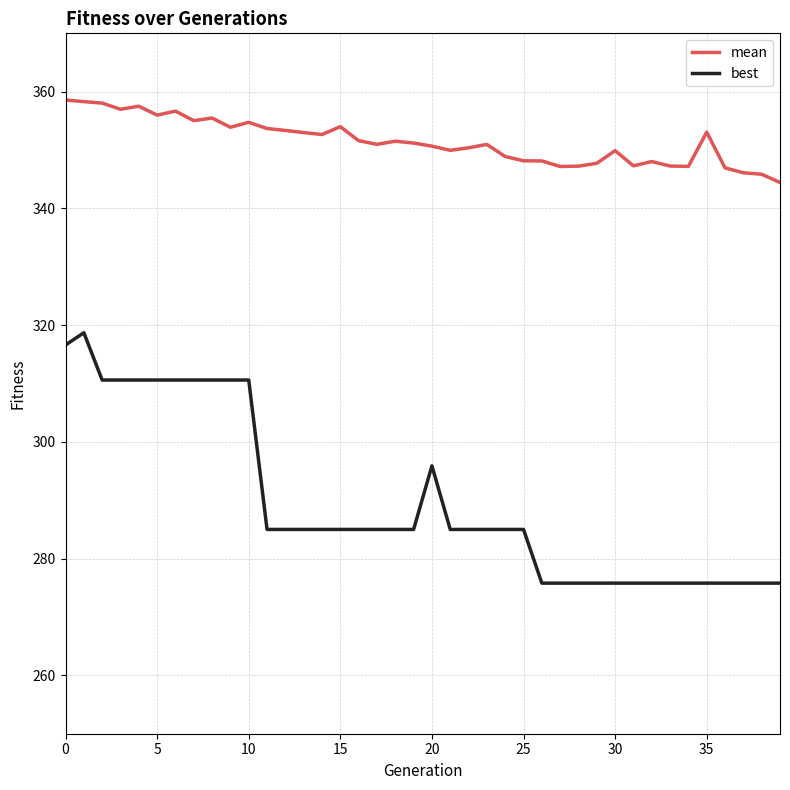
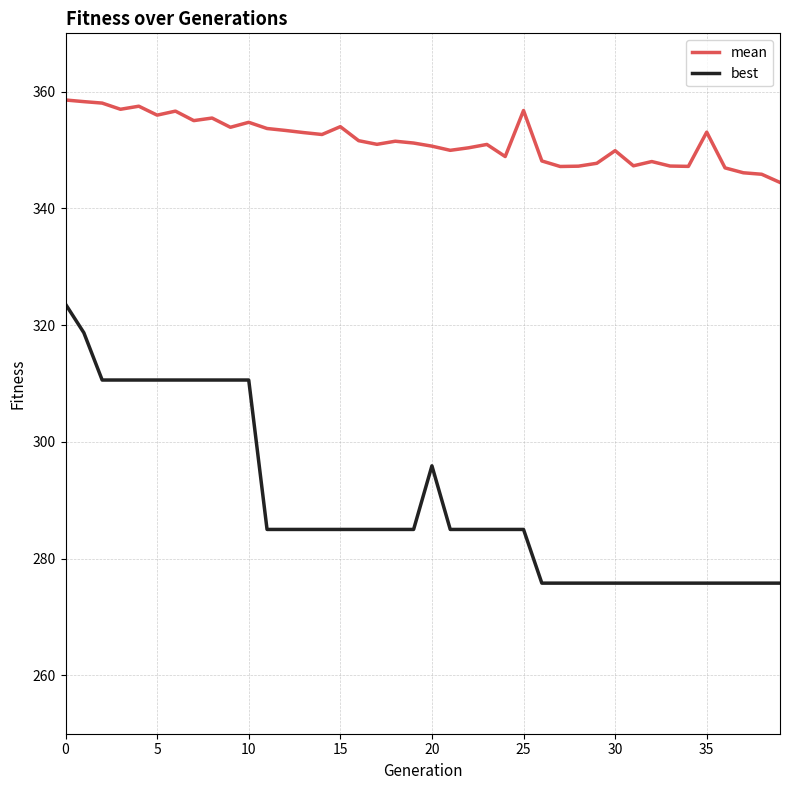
best, 0: 317 -> 324
mean, 25: 348 -> 357
